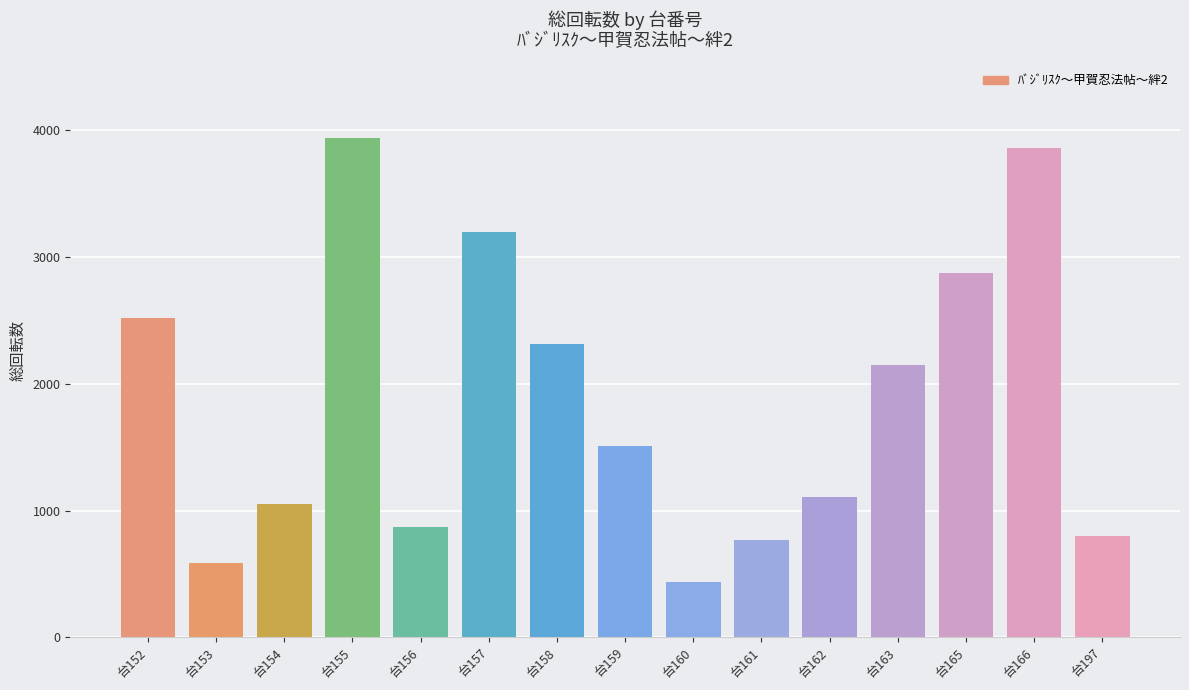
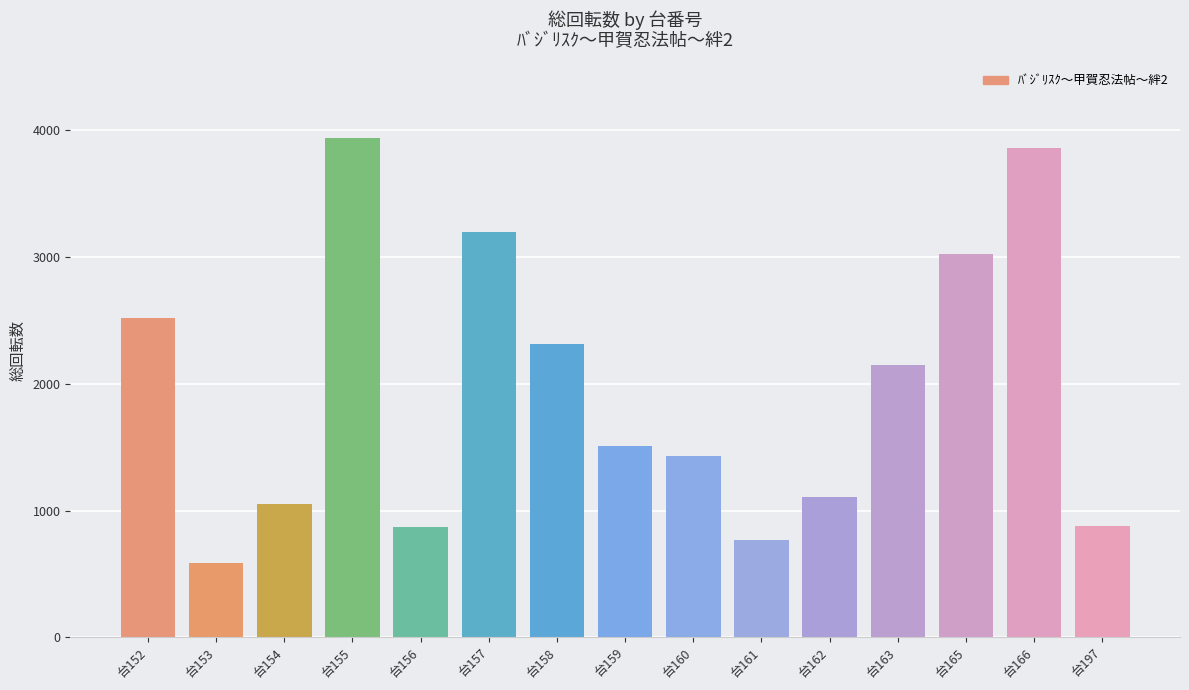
台160: 430 -> 1430
台165: 2880 -> 3030
台197: 800 -> 880
